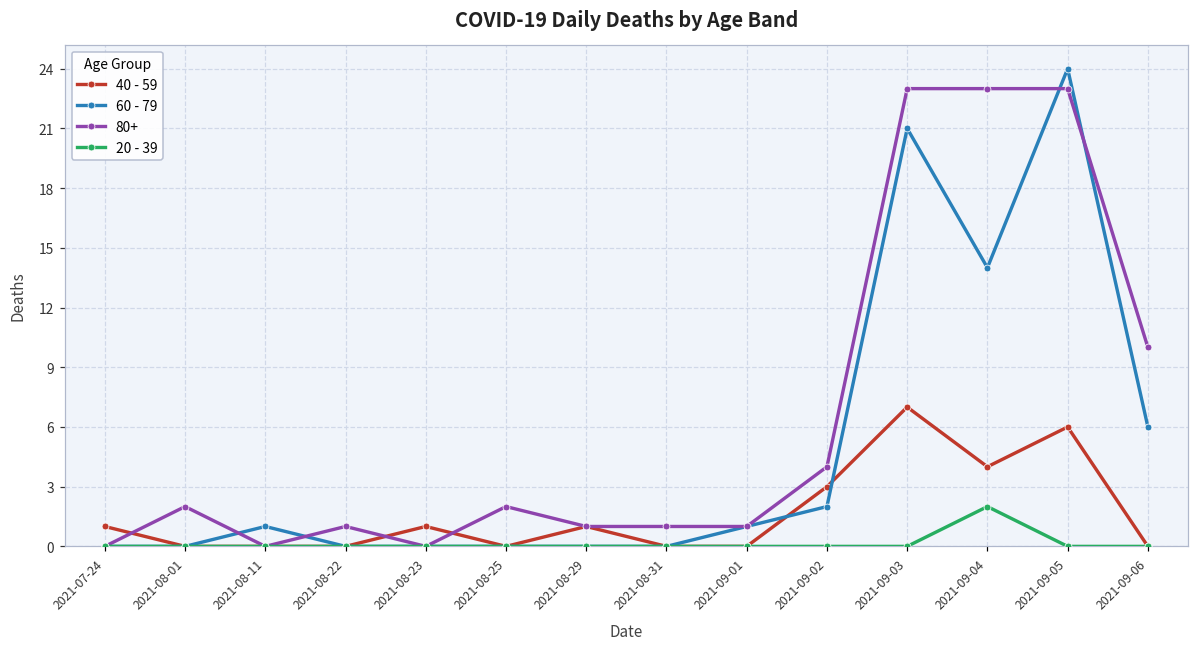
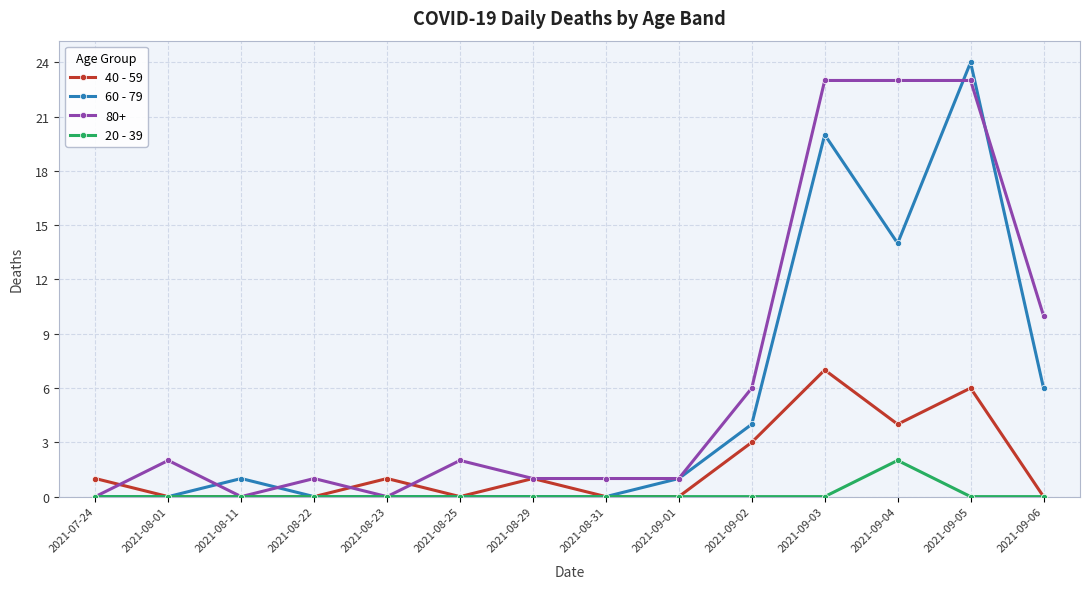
60 - 79, 2021-09-02: 2 -> 4
80+, 2021-09-02: 4 -> 6
60 - 79, 2021-09-03: 21 -> 20
